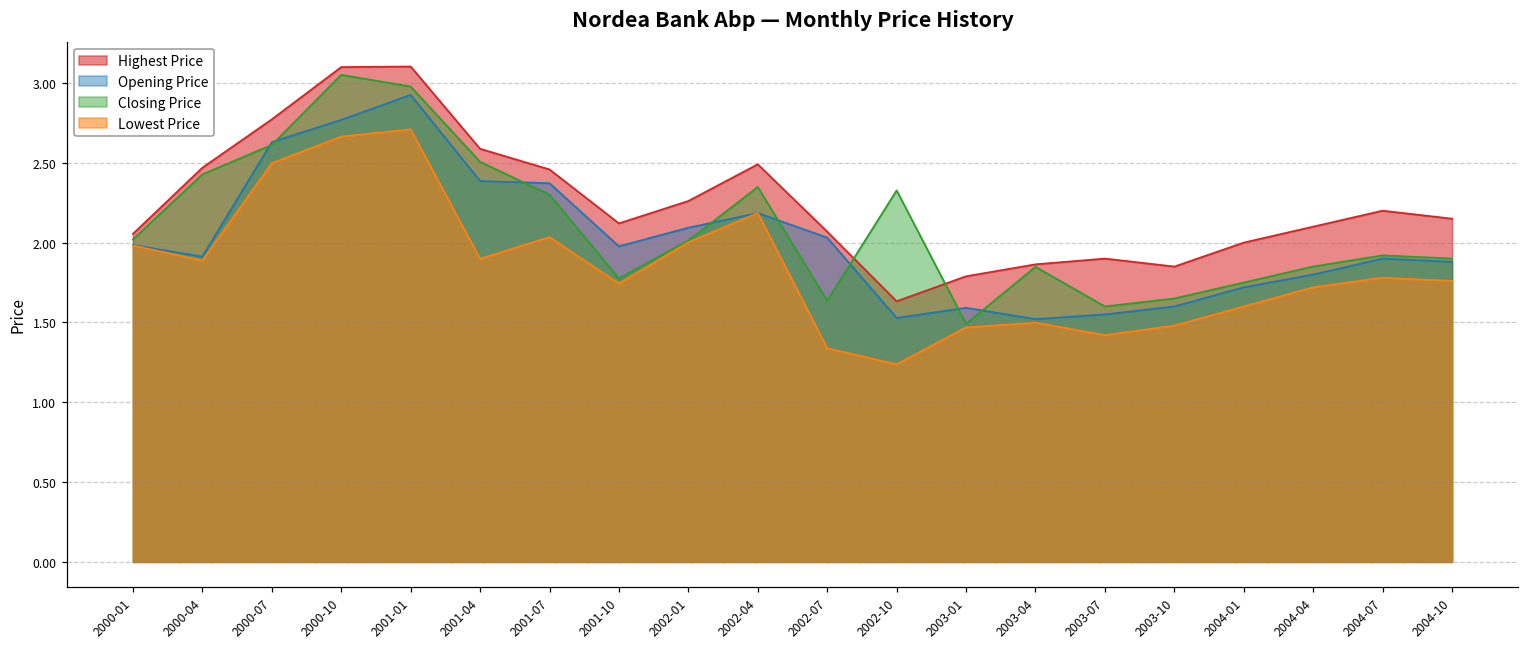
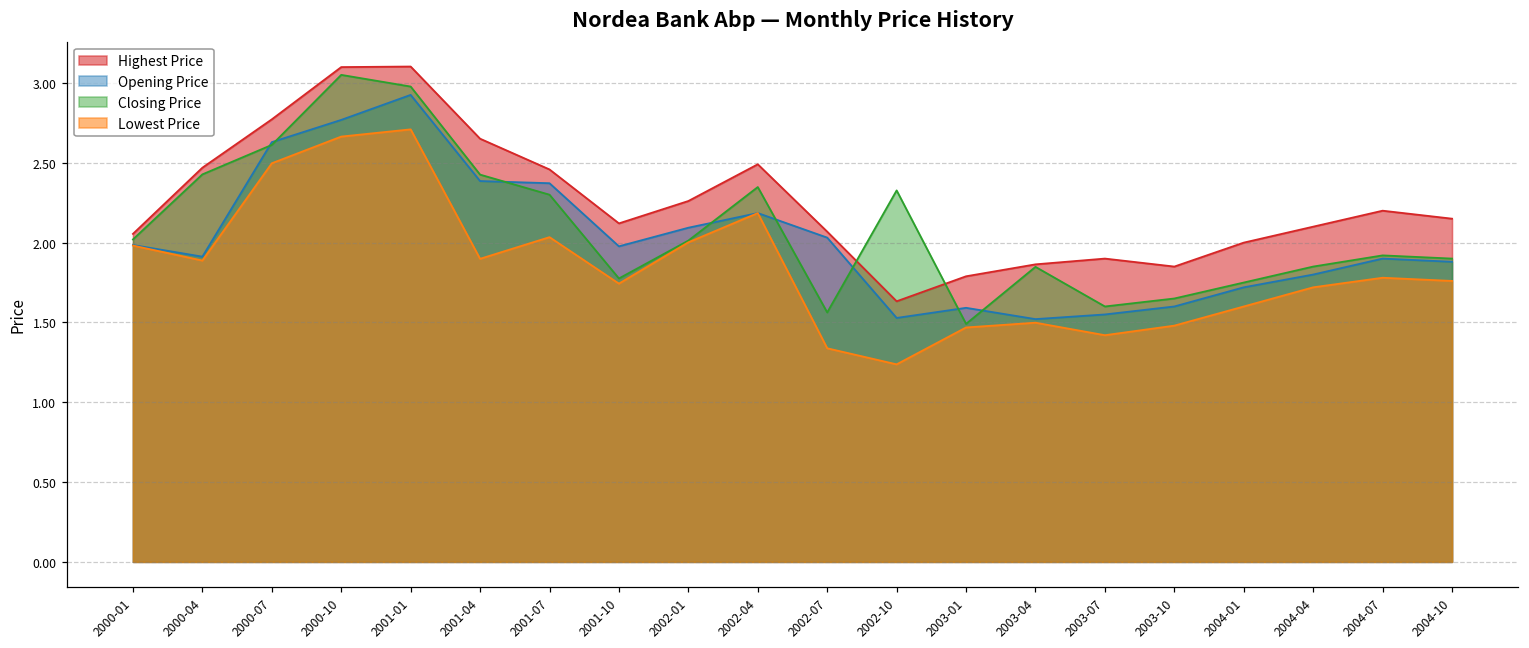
Highest Price, 2001-04: 2.59 -> 2.65
Closing Price, 2001-04: 2.51 -> 2.43
Closing Price, 2002-07: 1.64 -> 1.56
